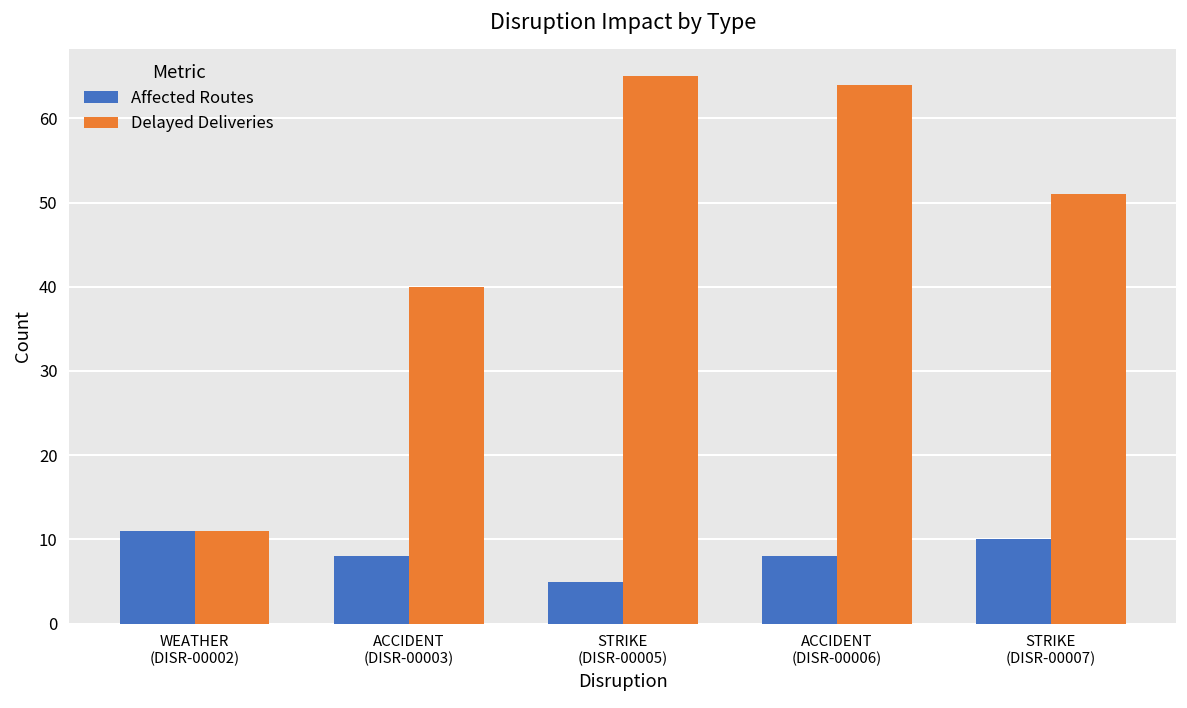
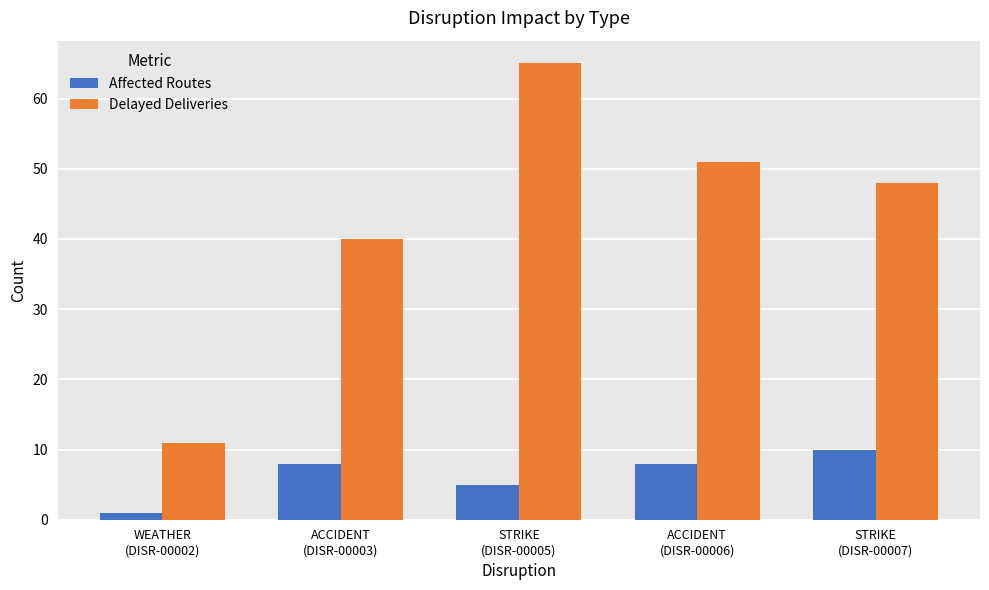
Affected Routes, WEATHER (DISR-00002): 11 -> 1
Delayed Deliveries, ACCIDENT (DISR-00006): 64 -> 51
Delayed Deliveries, STRIKE (DISR-00007): 51 -> 48
